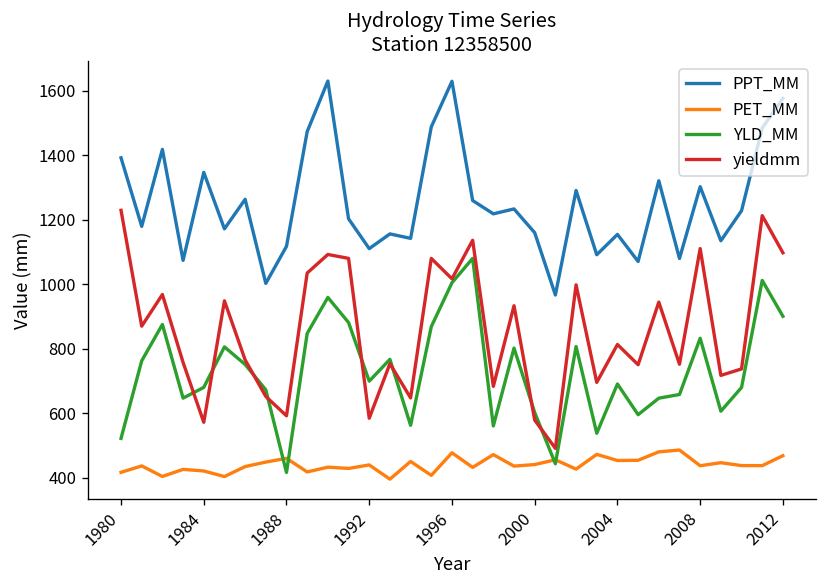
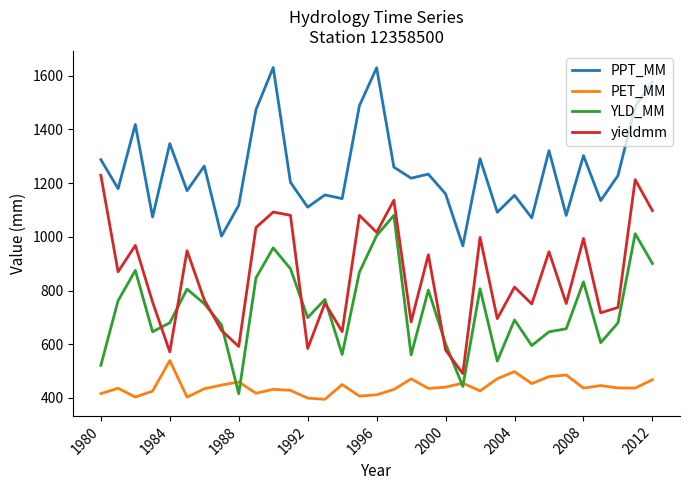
PPT_MM, 1980: 1390 -> 1290
PET_MM, 1984: 420 -> 540
PET_MM, 1992: 440 -> 400
PET_MM, 1996: 480 -> 410
PET_MM, 2004: 450 -> 500
yieldmm, 2008: 1110 -> 990
